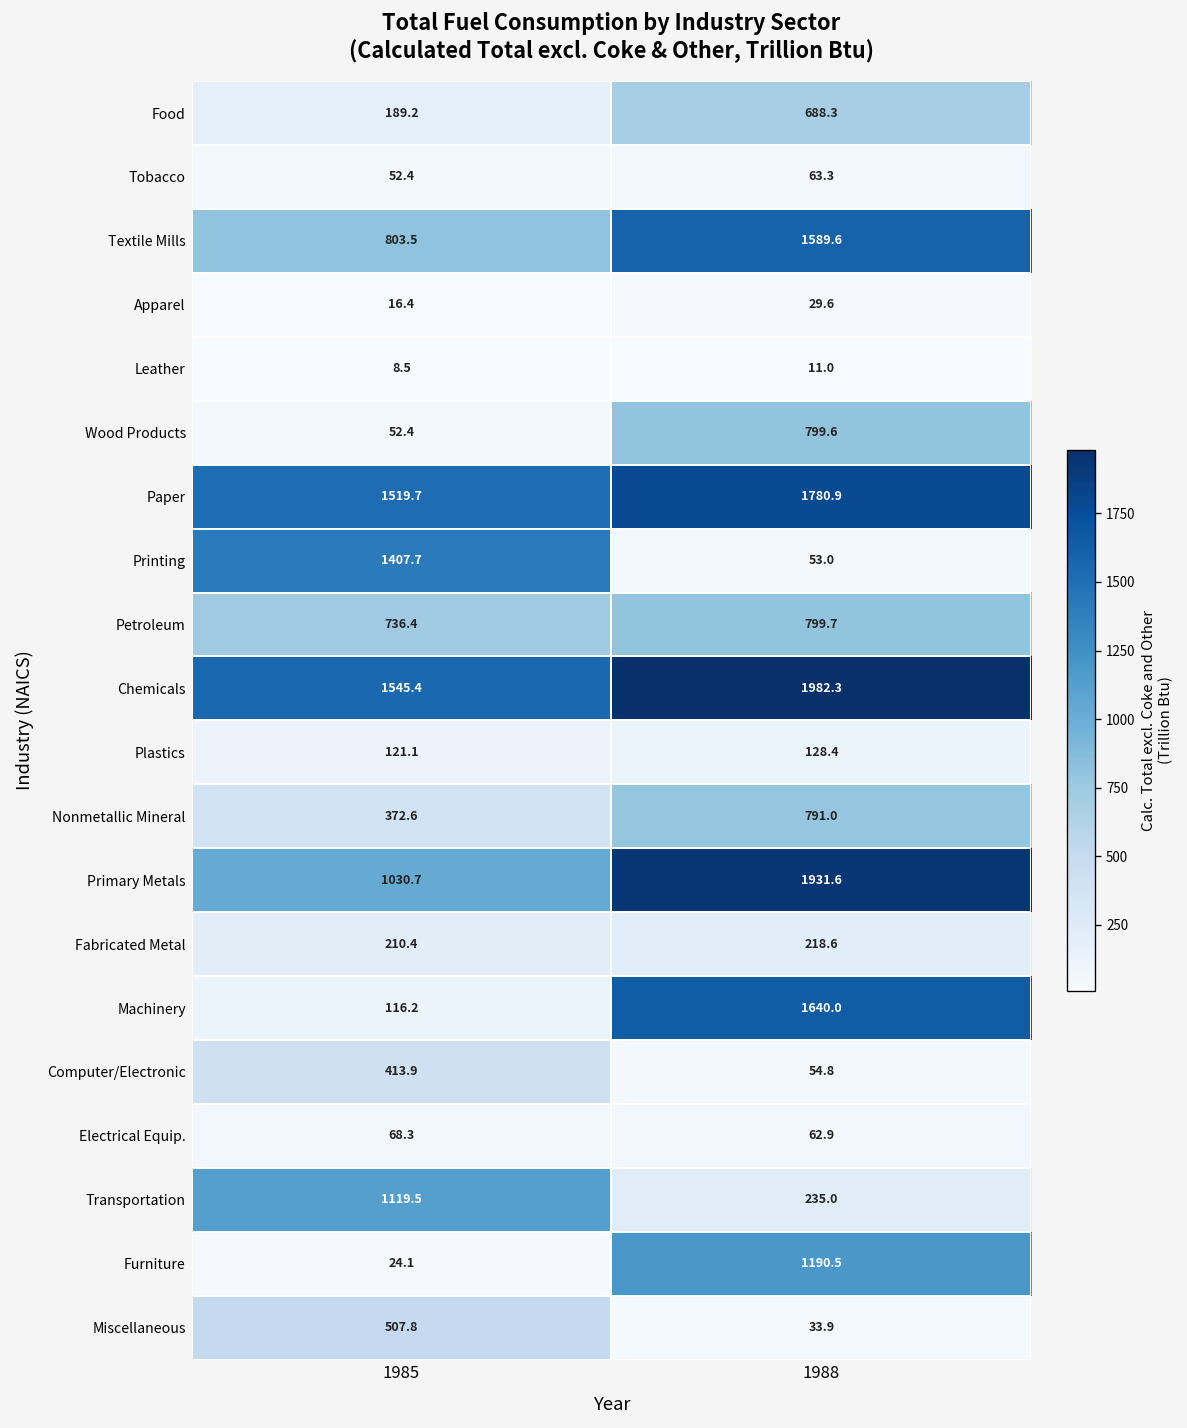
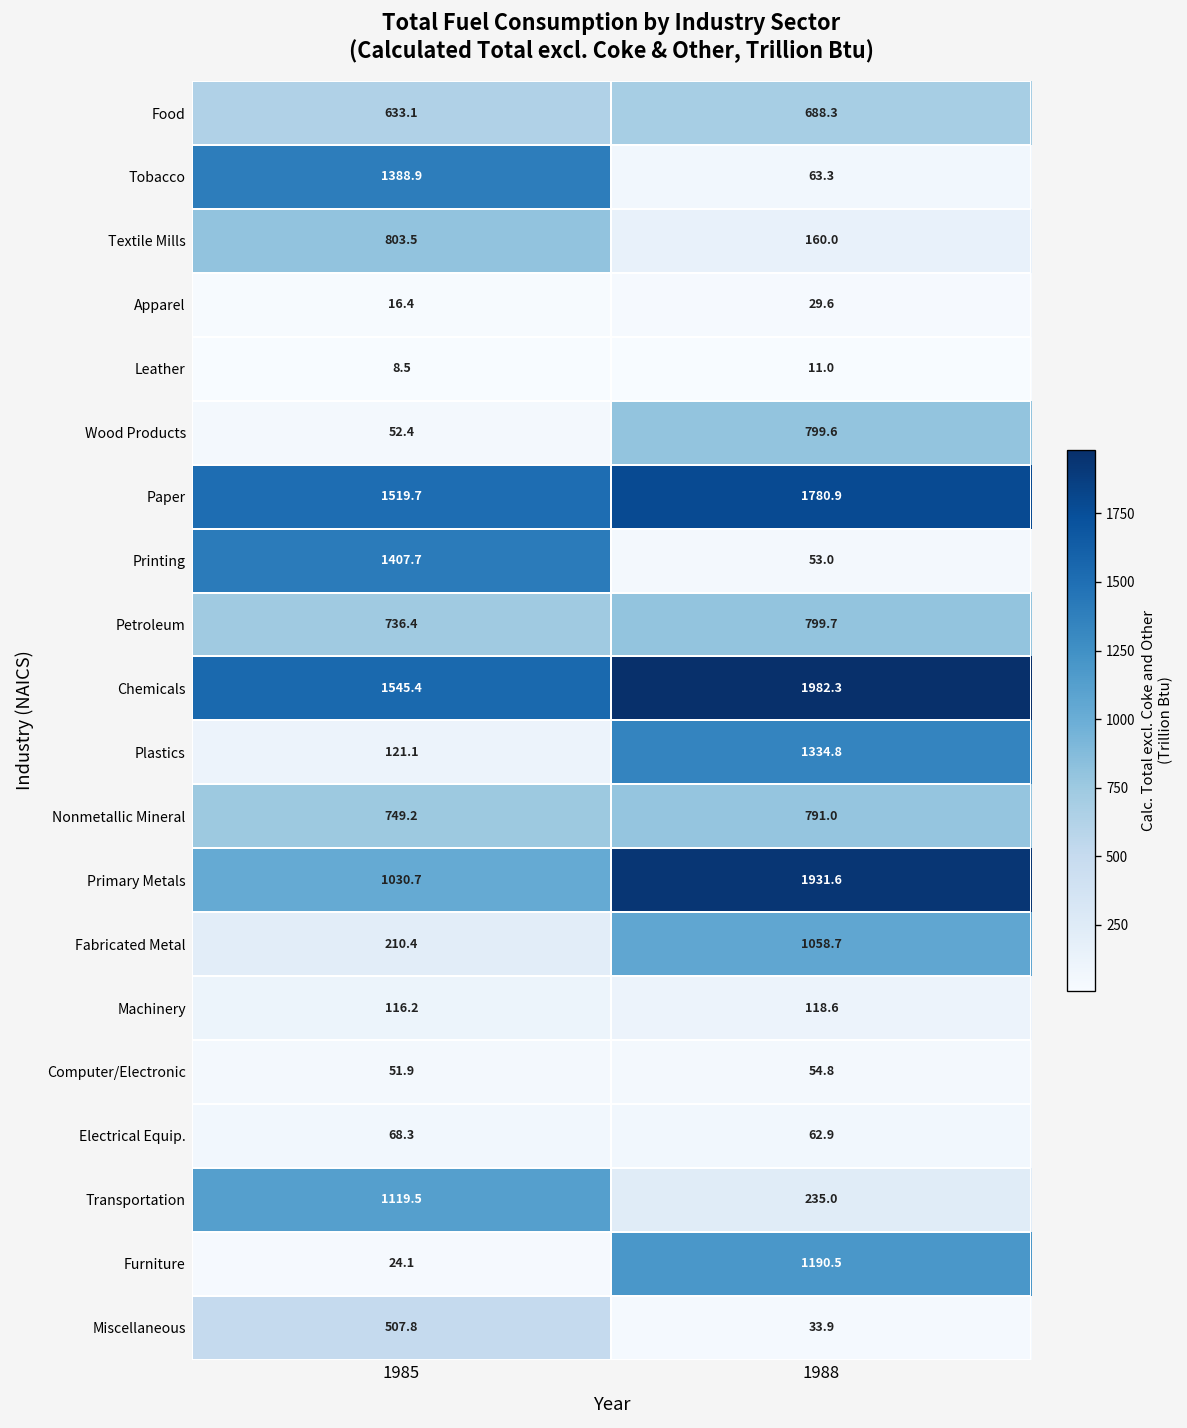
Food, 1985: 189.2 -> 633.1
Tobacco, 1985: 52.4 -> 1388.9
Textile Mills, 1988: 1589.6 -> 160.0
Plastics, 1988: 128.4 -> 1334.8
Nonmetallic Mineral, 1985: 372.6 -> 749.2
Fabricated Metal, 1988: 218.6 -> 1058.7
Machinery, 1988: 1640.0 -> 118.6
Computer/Electronic, 1985: 413.9 -> 51.9
